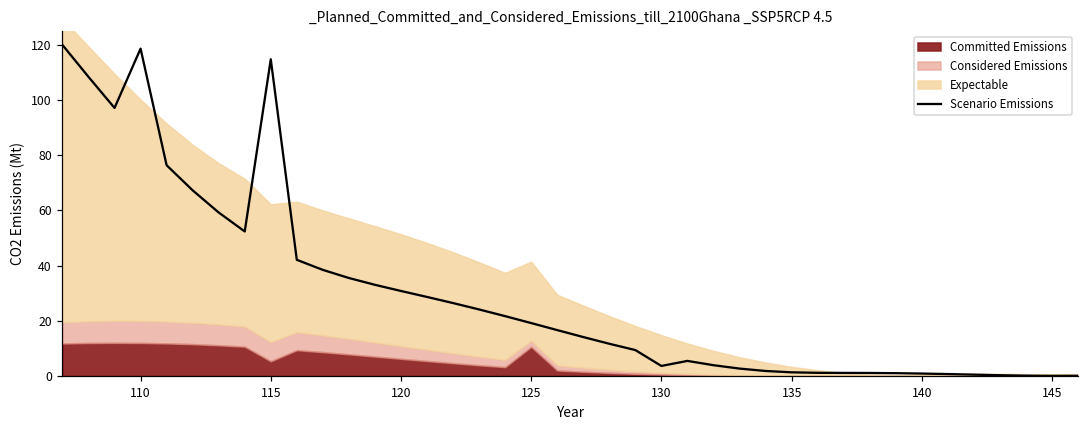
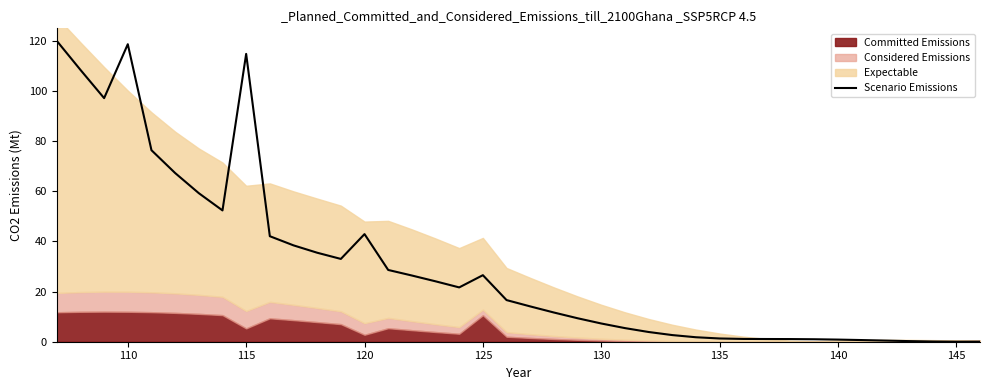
Scenario Emissions, 120: 31 -> 43
Committed Emissions, 120: 6 -> 3
Scenario Emissions, 125: 19 -> 27
Scenario Emissions, 130: 4 -> 7
